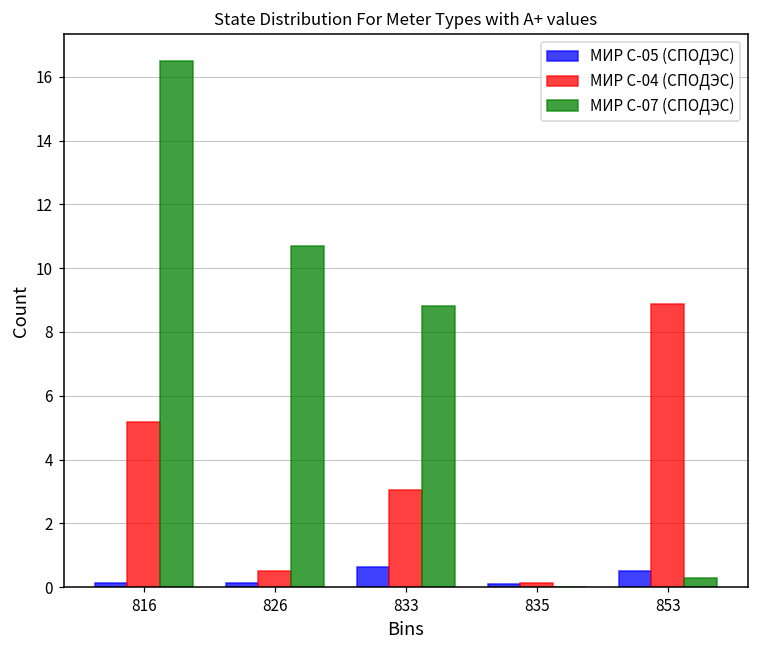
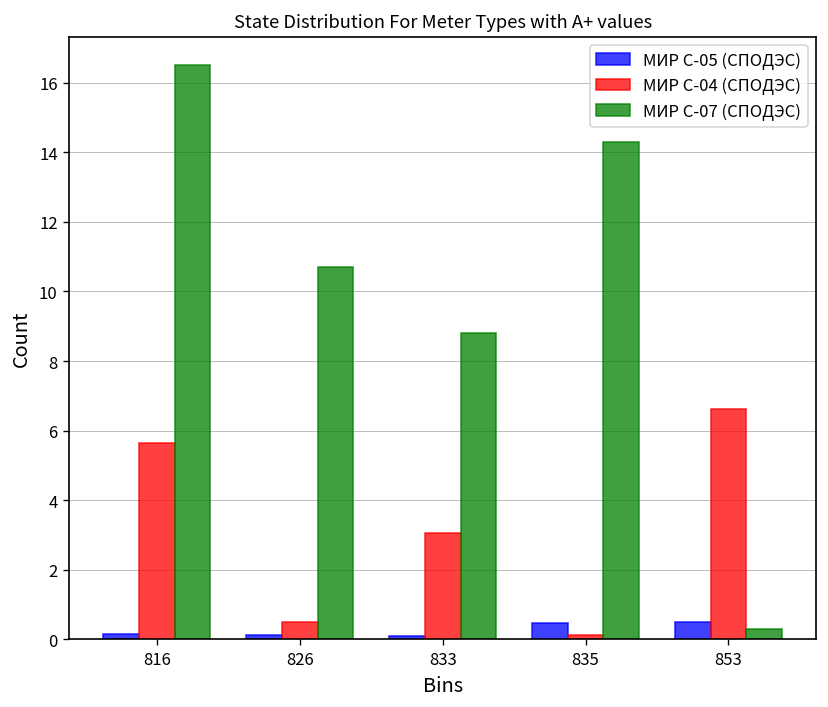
МИР С-04 (СПОДЭС), 816: 5.2 -> 5.6
МИР С-05 (СПОДЭС), 833: 0.6 -> 0.1
МИР С-05 (СПОДЭС), 835: 0.1 -> 0.5
МИР С-07 (СПОДЭС), 835: 0.0 -> 14.3
МИР С-04 (СПОДЭС), 853: 8.9 -> 6.6
